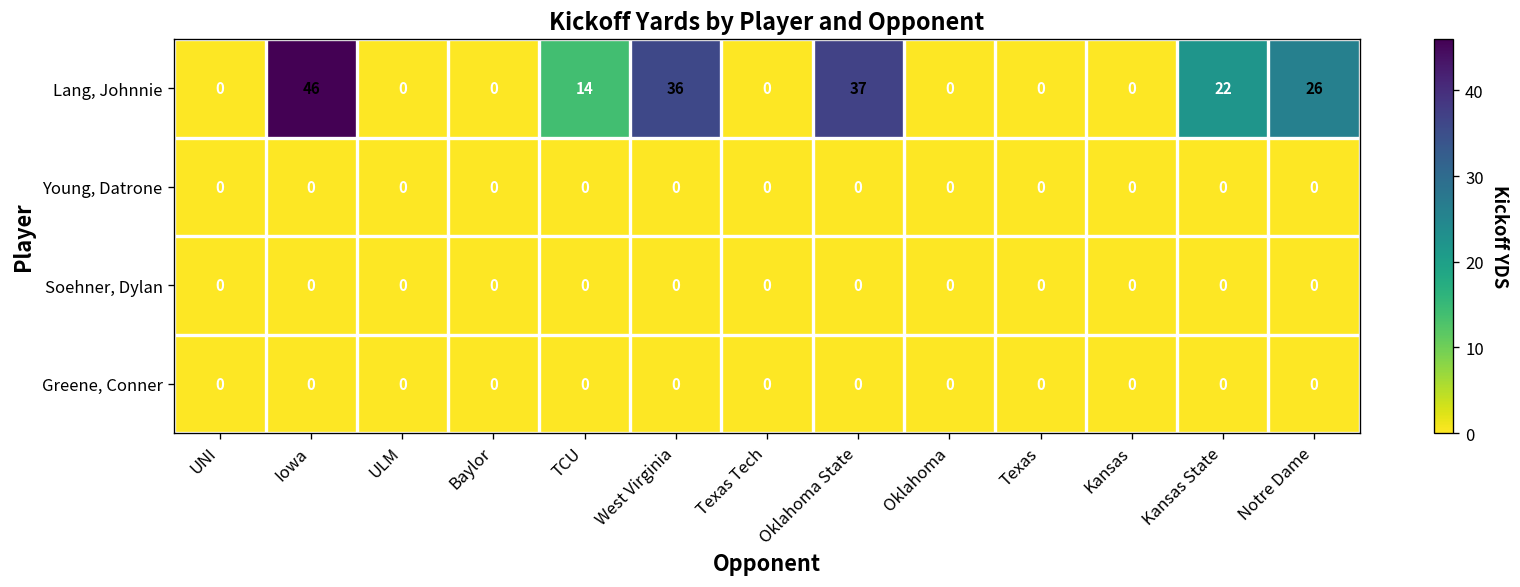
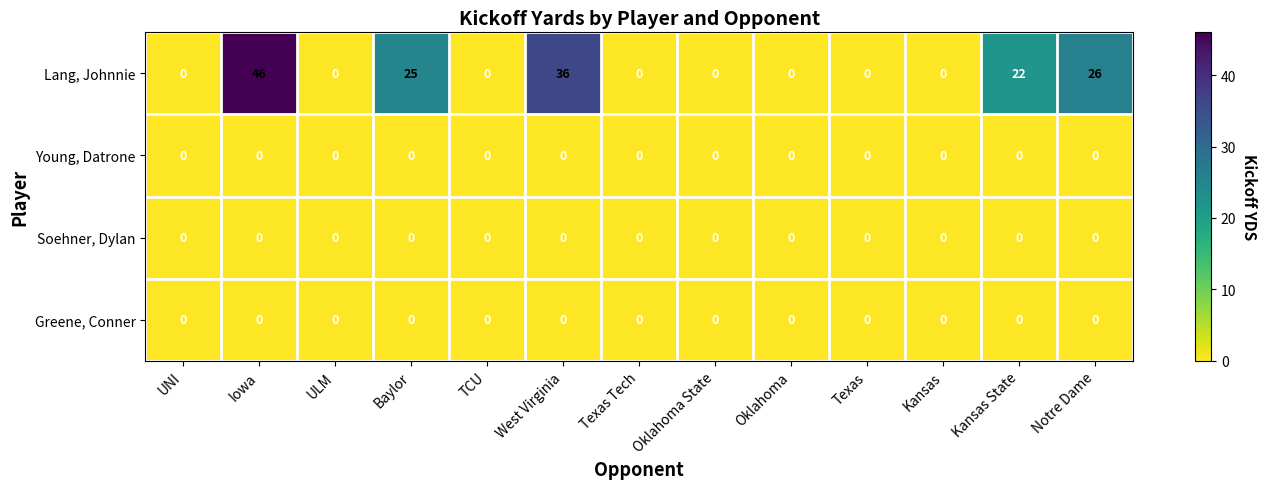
Lang, Johnnie, Baylor: 0 -> 25
Lang, Johnnie, TCU: 14 -> 0
Lang, Johnnie, Oklahoma State: 37 -> 0
